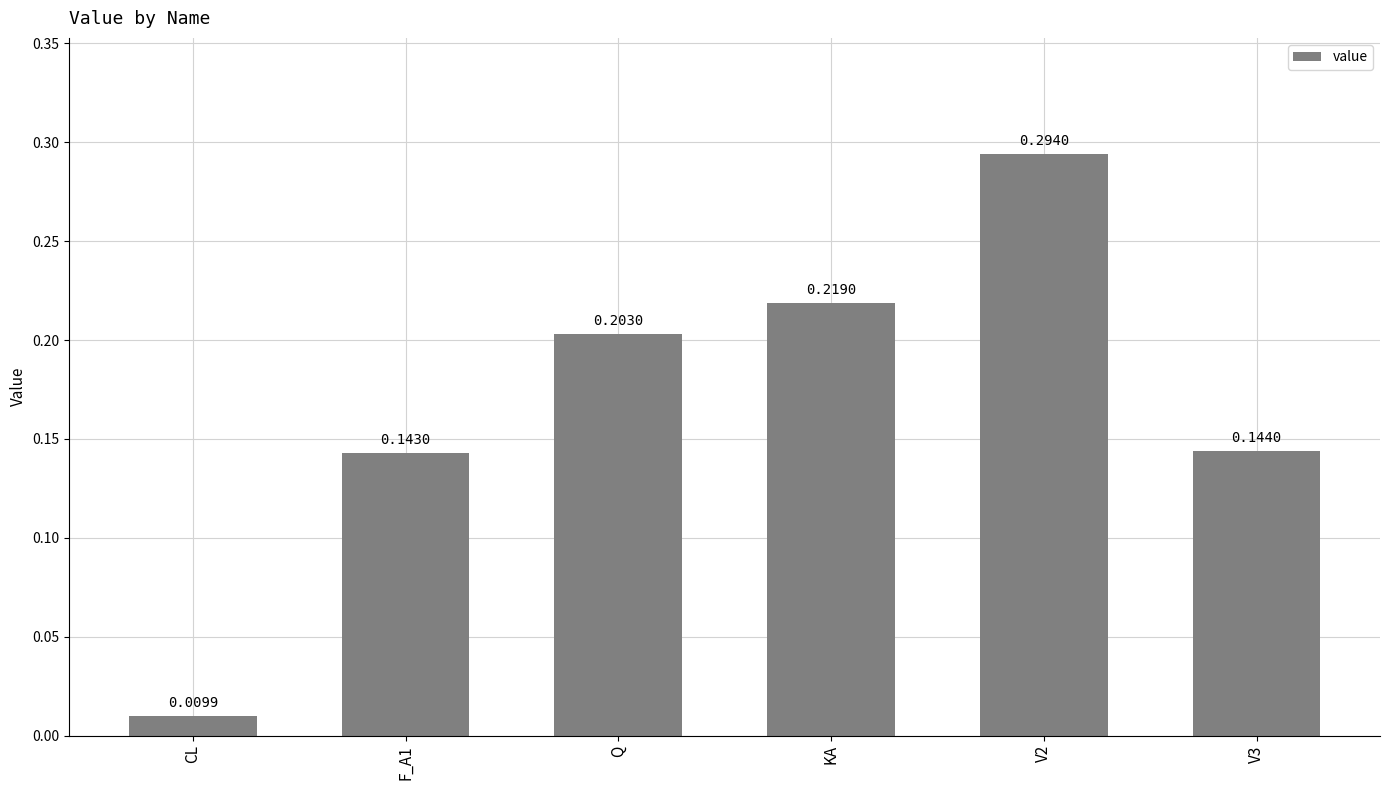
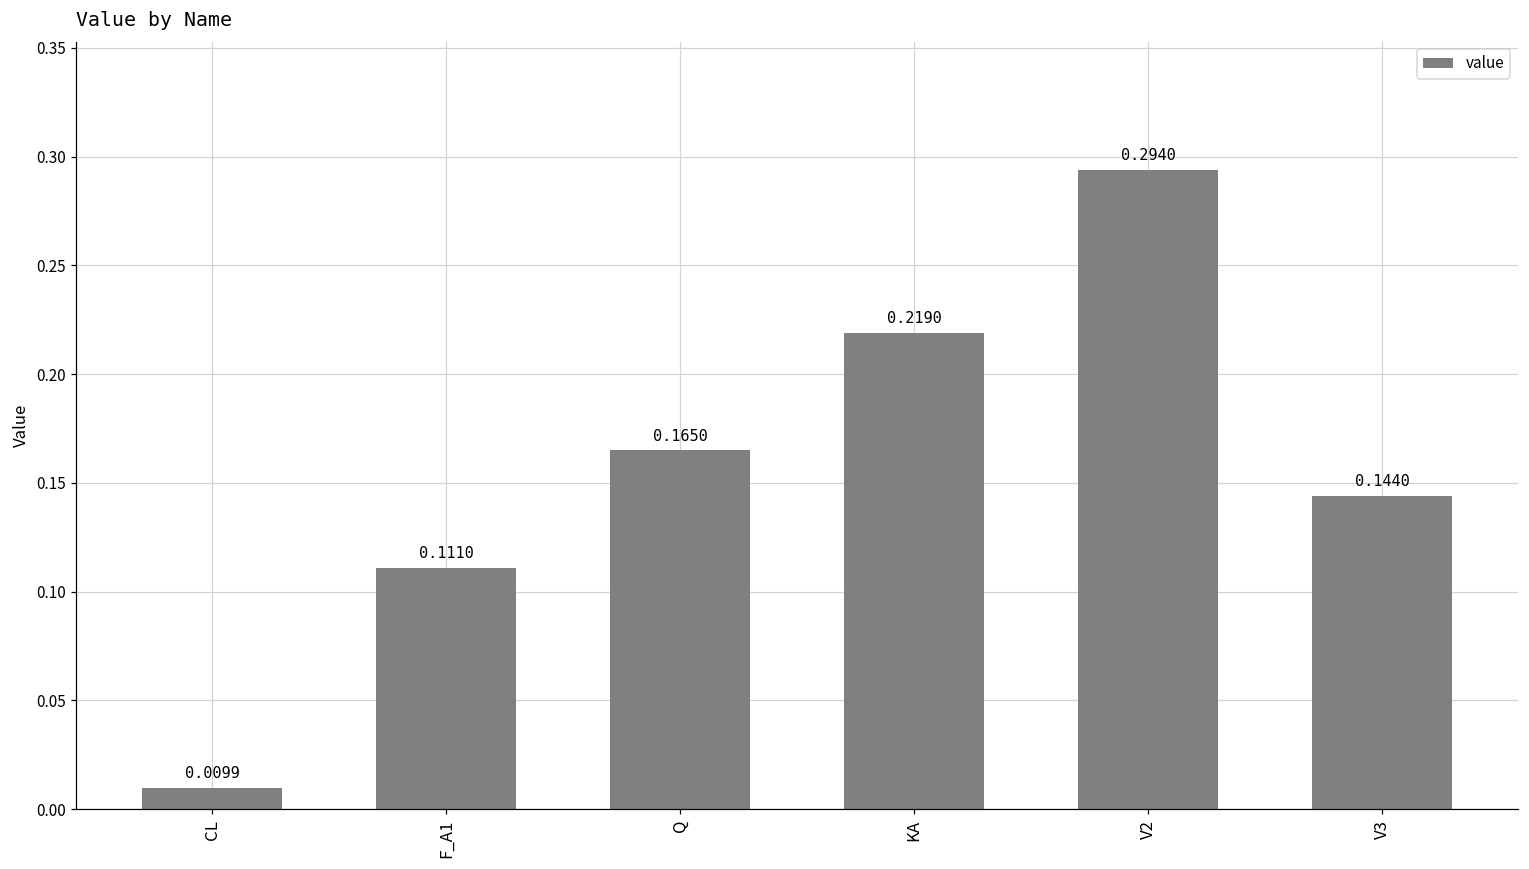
F_A1: 0.1430 -> 0.1110
Q: 0.2030 -> 0.1650
